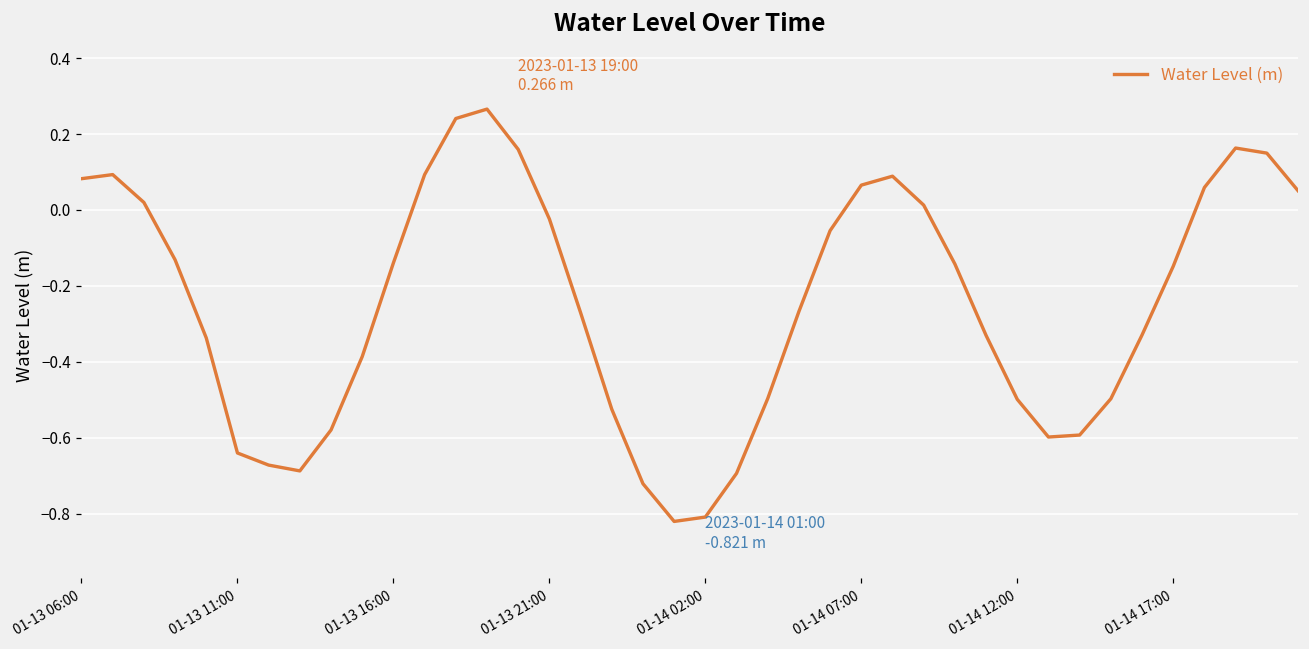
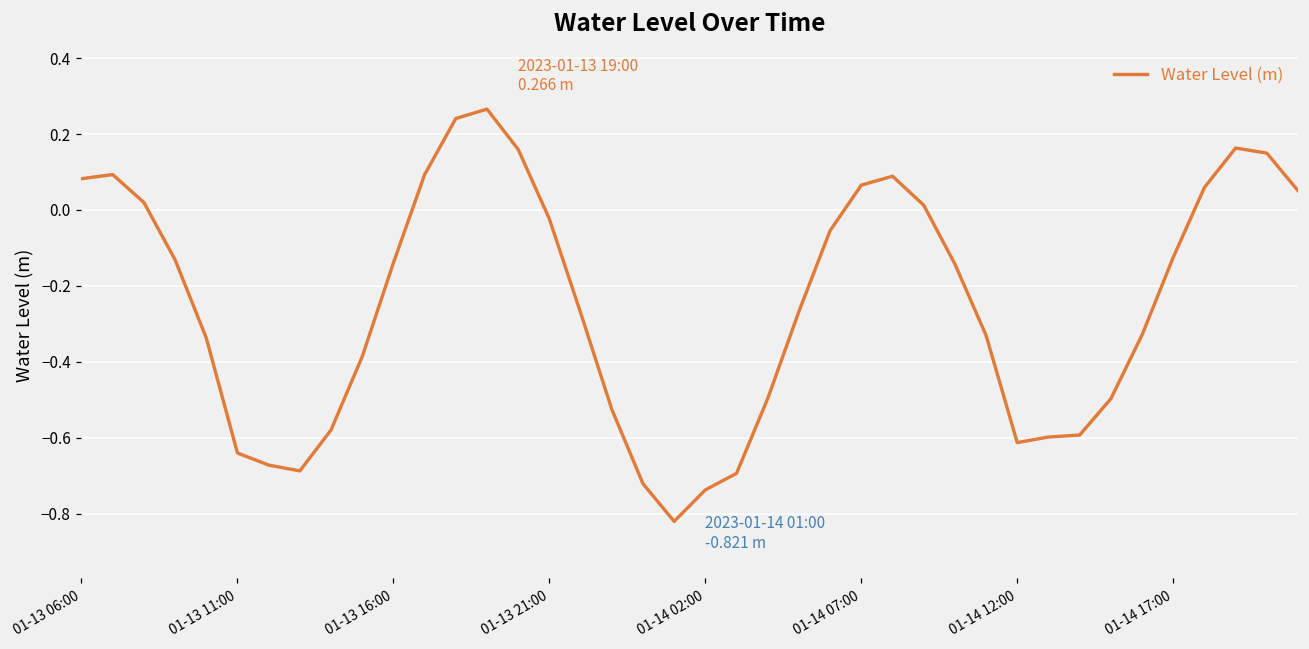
01-14 02:00: -0.81 -> -0.74
01-14 12:00: -0.50 -> -0.61
01-14 17:00: -0.15 -> -0.13
